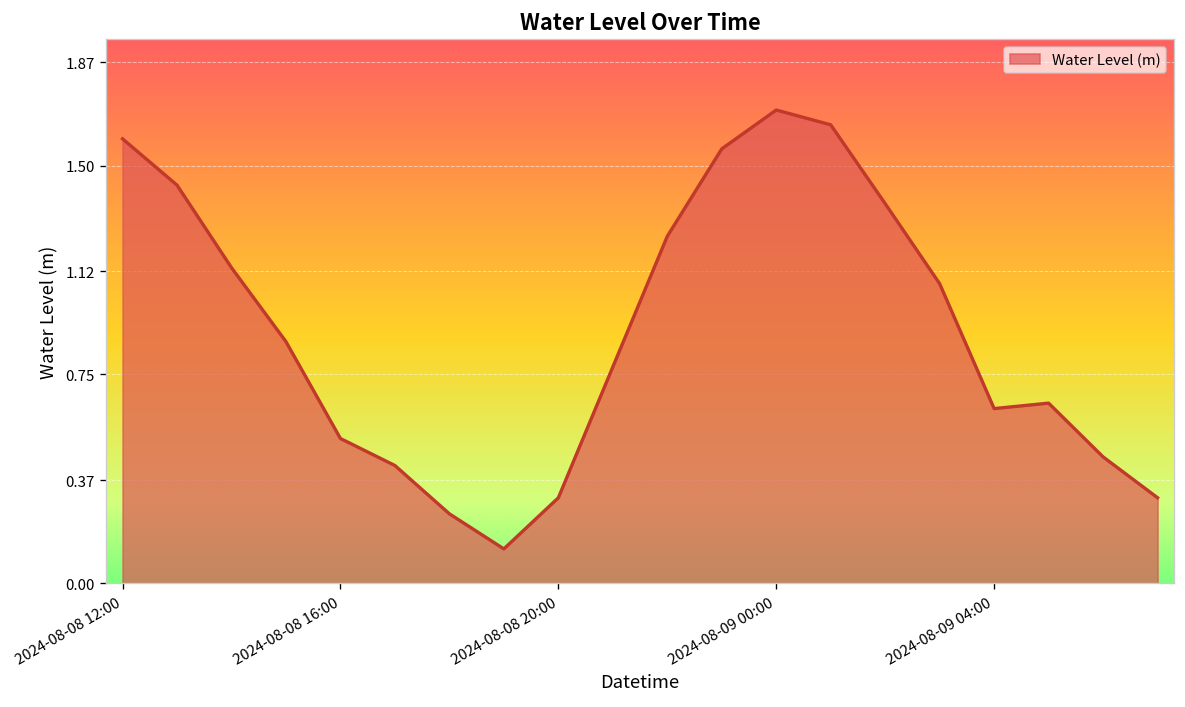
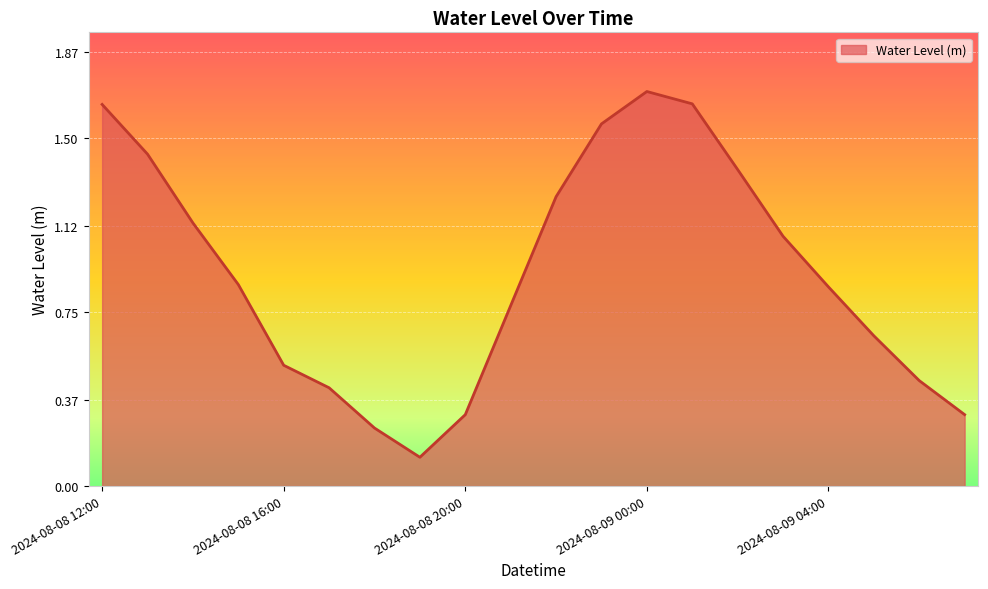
2024-08-08 12:00: 1.60 -> 1.64
2024-08-09 04:00: 0.63 -> 0.86
